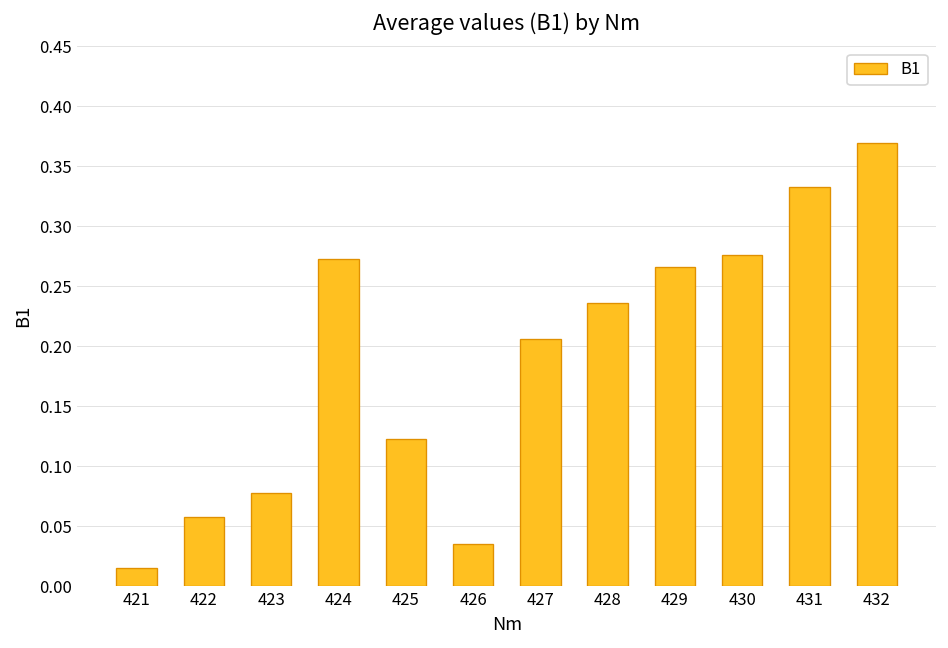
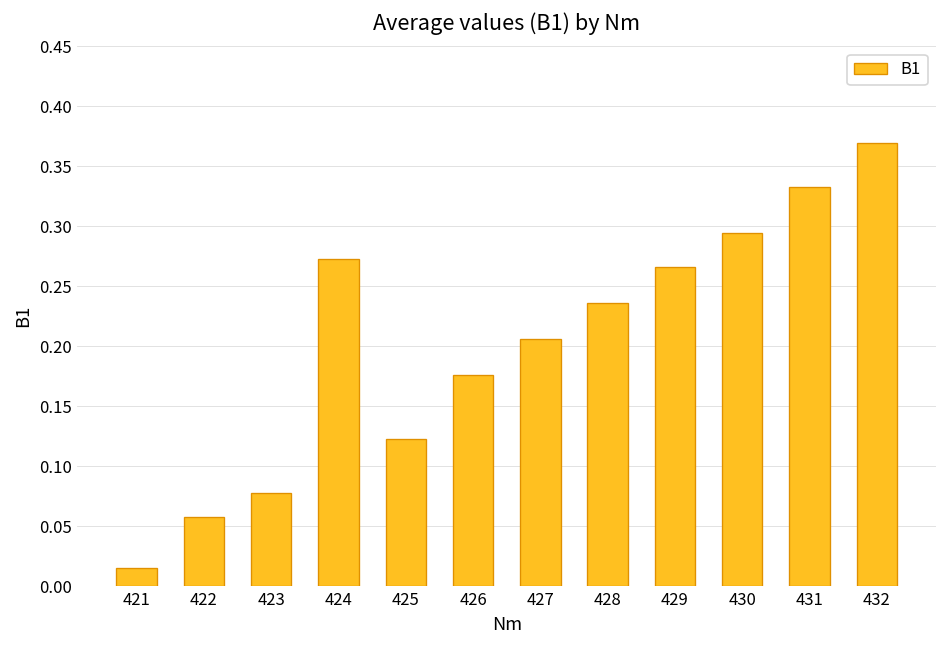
426: 0.04 -> 0.18
430: 0.28 -> 0.29
